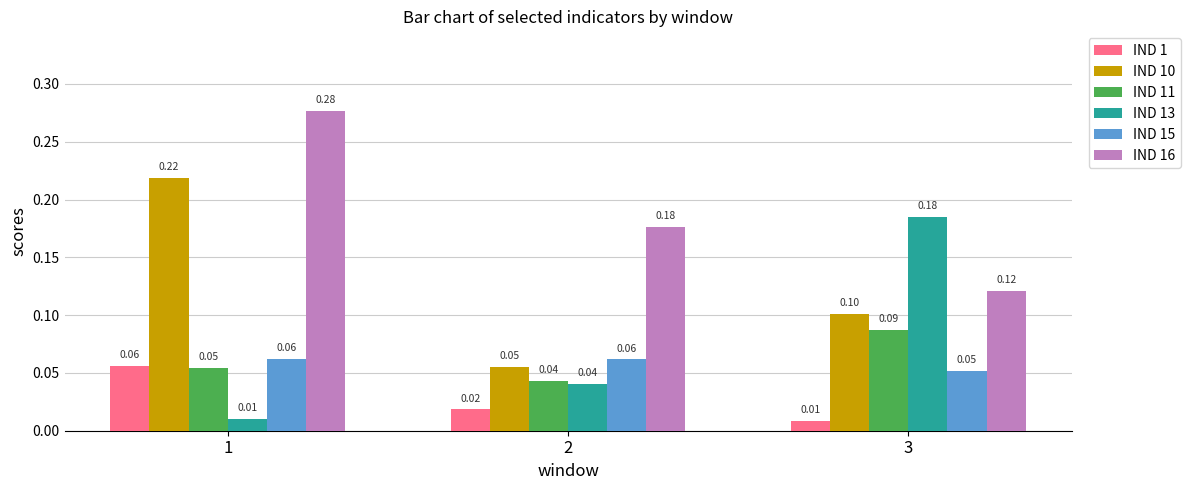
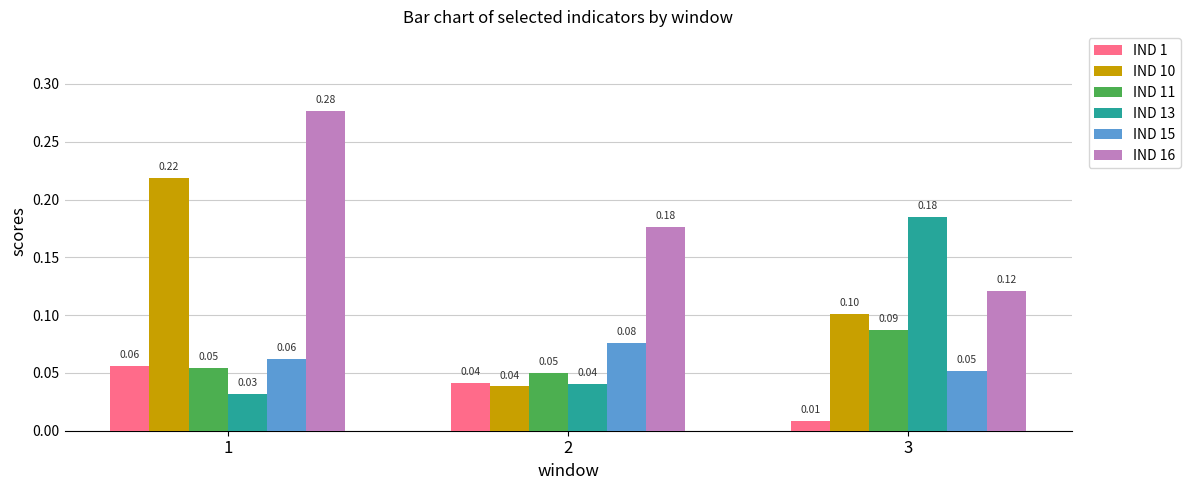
IND 13, 1: 0.01 -> 0.03
IND 1, 2: 0.02 -> 0.04
IND 10, 2: 0.05 -> 0.04
IND 11, 2: 0.04 -> 0.05
IND 15, 2: 0.06 -> 0.08
